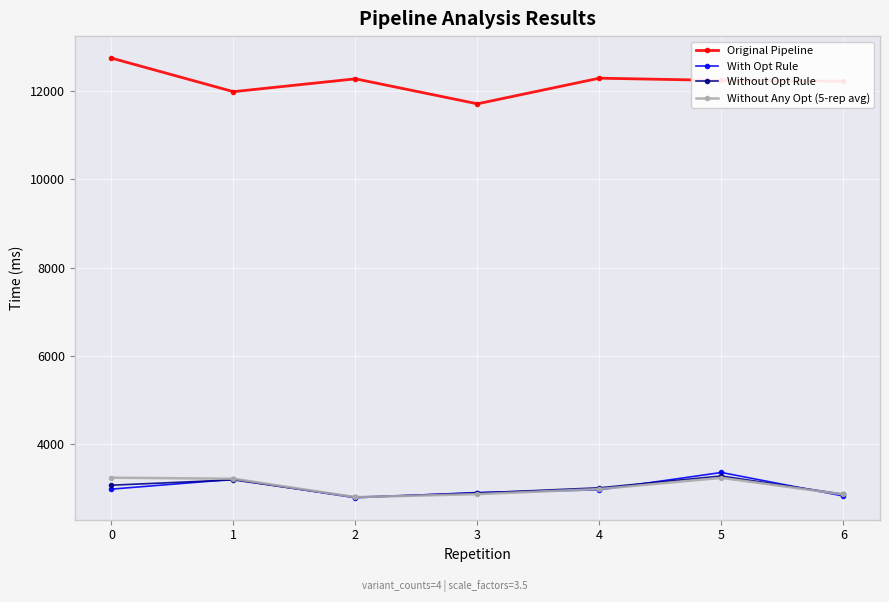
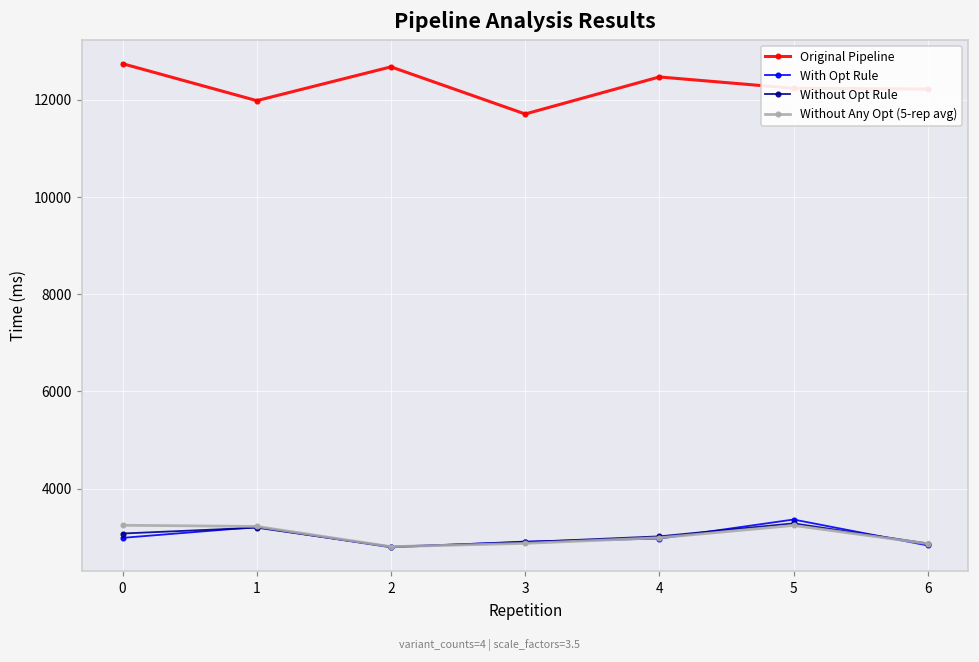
Original Pipeline, 2: 12300 -> 12700
Original Pipeline, 4: 12300 -> 12500
